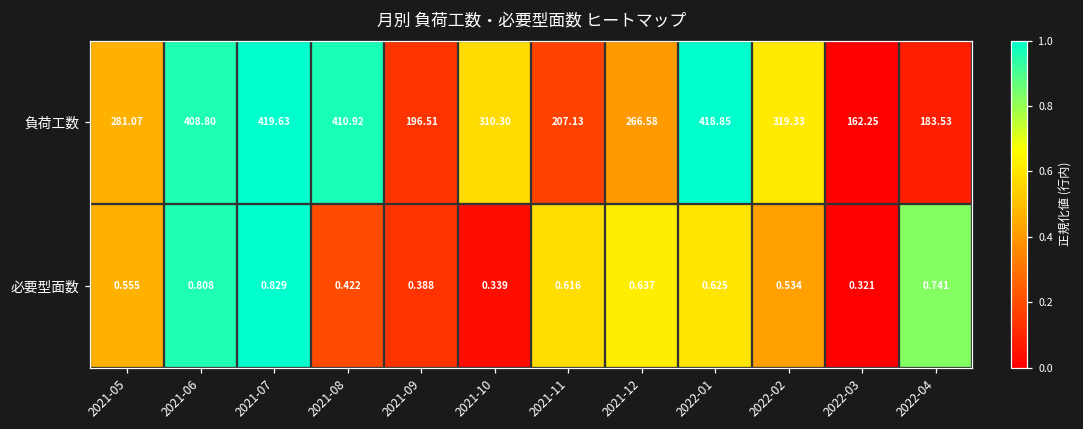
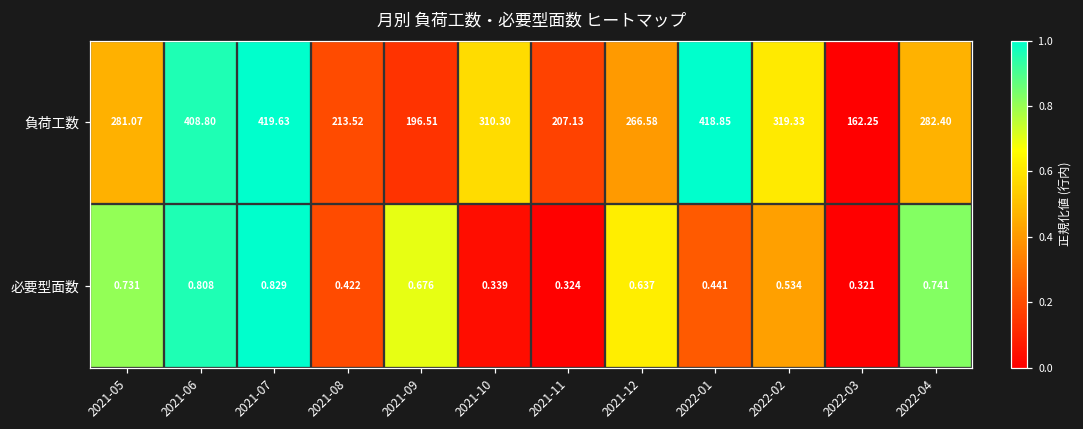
負荷工数, 2021-08: 410.92 -> 213.52
負荷工数, 2022-04: 183.53 -> 282.40
必要型面数, 2021-05: 0.555 -> 0.731
必要型面数, 2021-09: 0.388 -> 0.676
必要型面数, 2021-11: 0.616 -> 0.324
必要型面数, 2022-01: 0.625 -> 0.441
